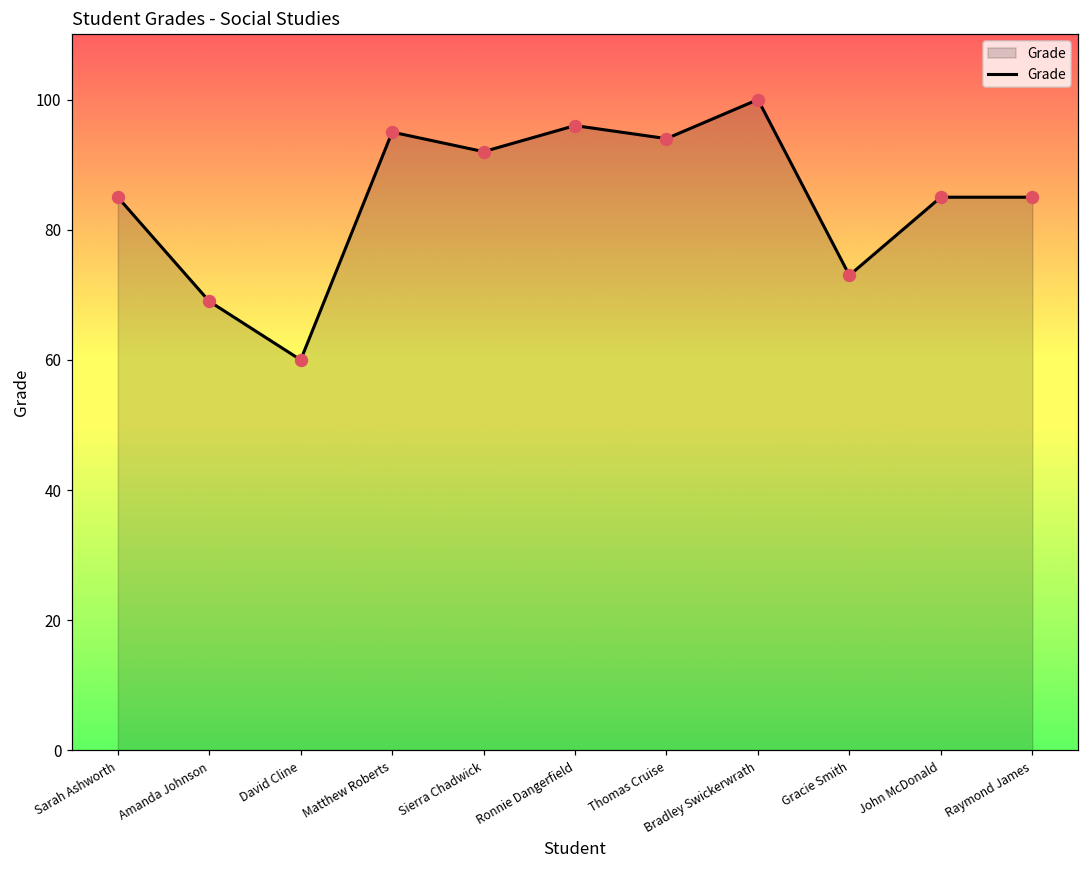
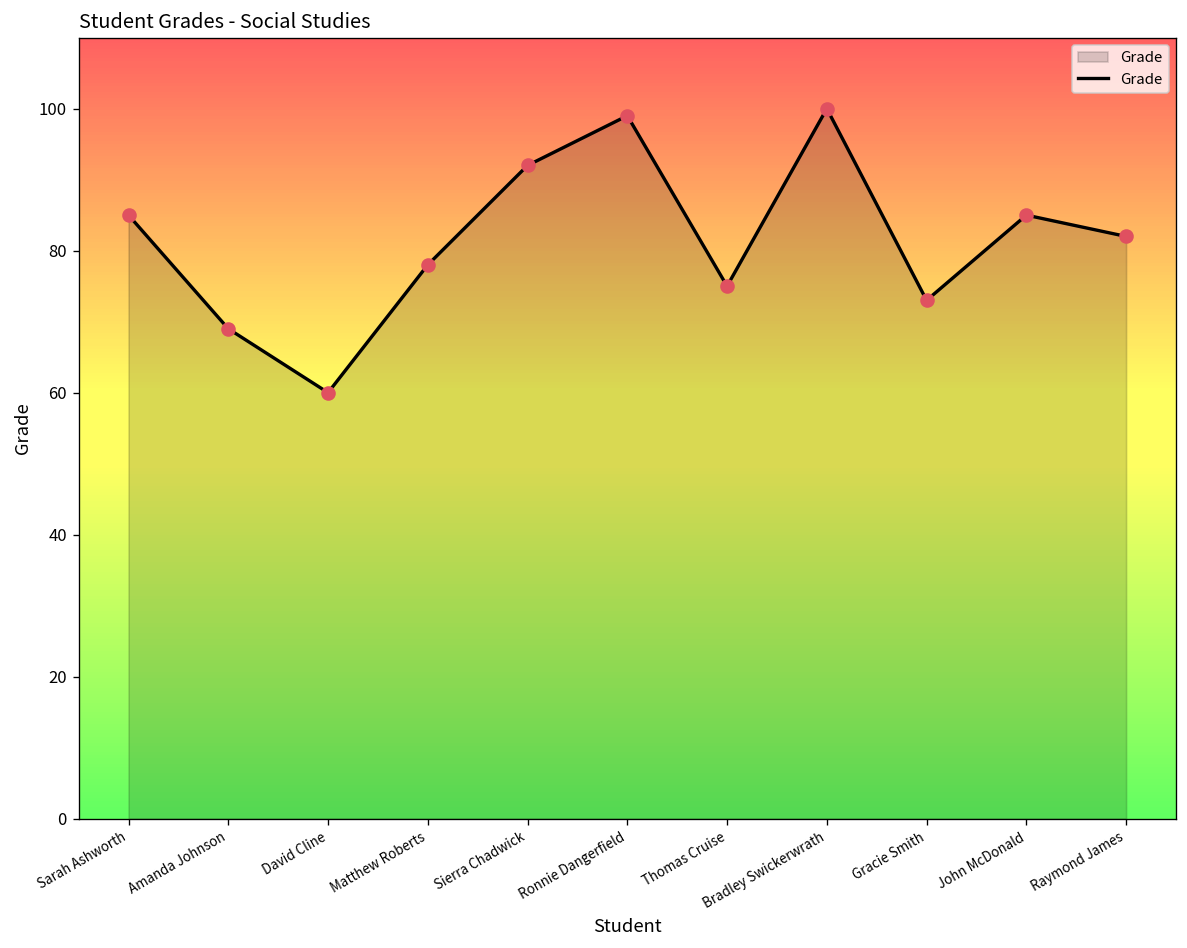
Matthew Roberts: 95 -> 78
Ronnie Dangerfield: 96 -> 99
Thomas Cruise: 94 -> 75
Raymond James: 85 -> 82
